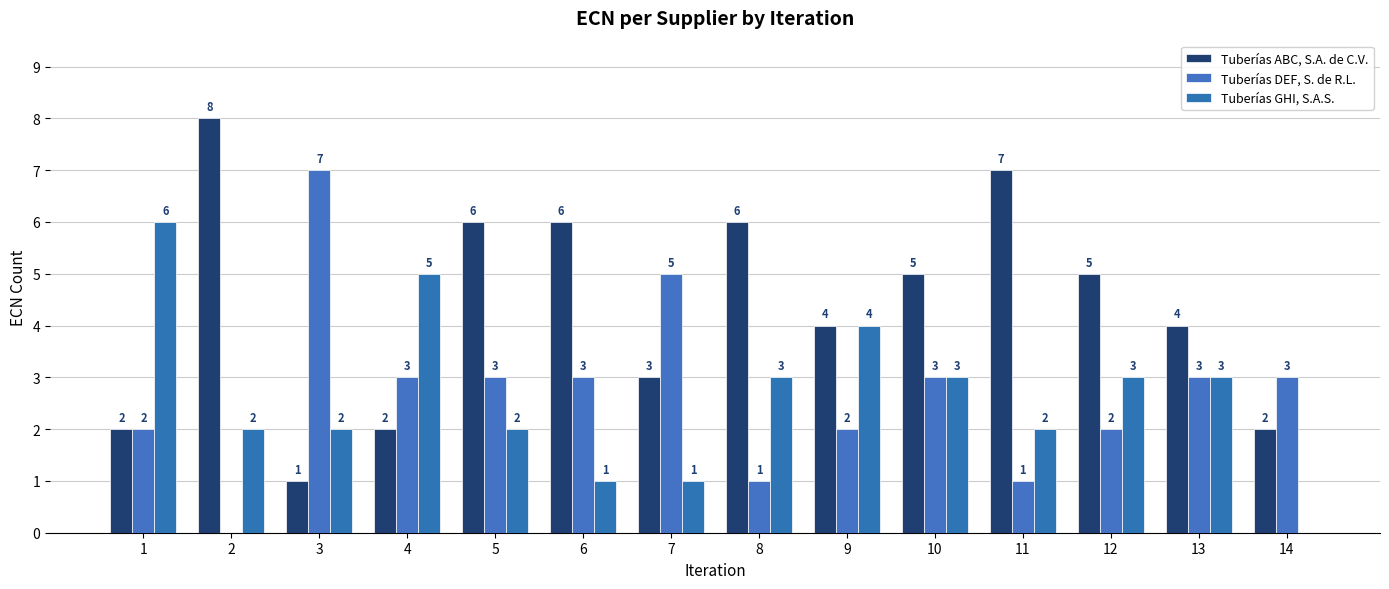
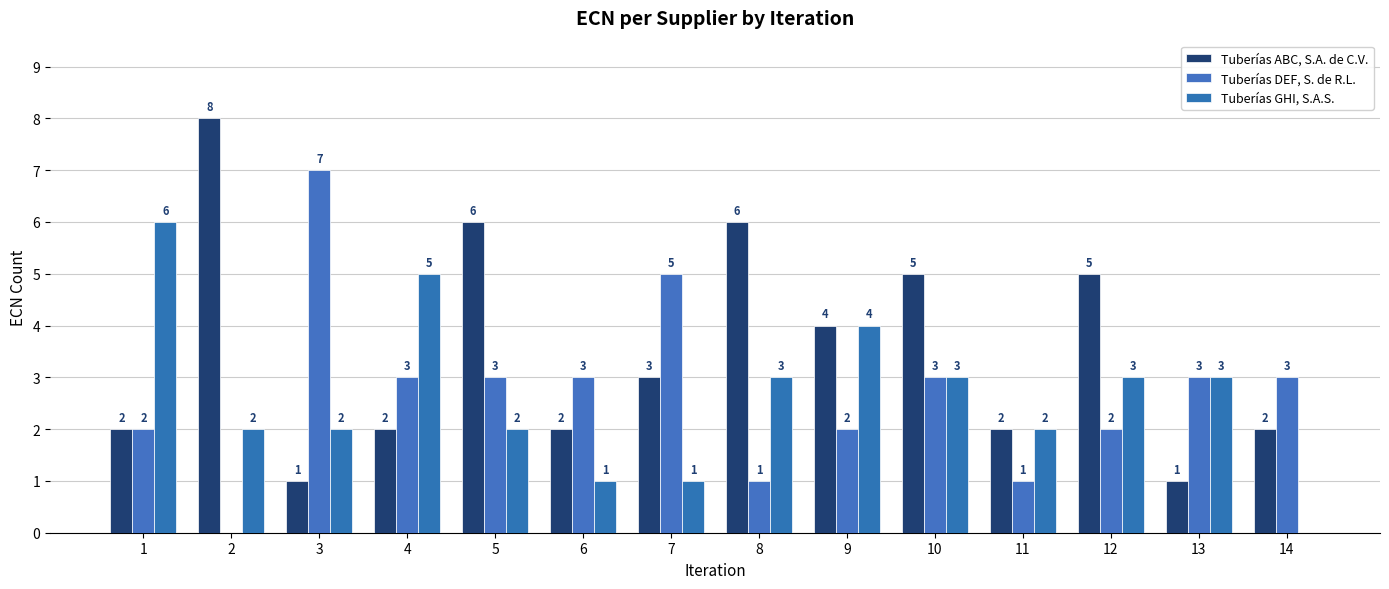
Tuberías ABC, S.A. de C.V., 6: 6 -> 2
Tuberías ABC, S.A. de C.V., 11: 7 -> 2
Tuberías ABC, S.A. de C.V., 13: 4 -> 1
